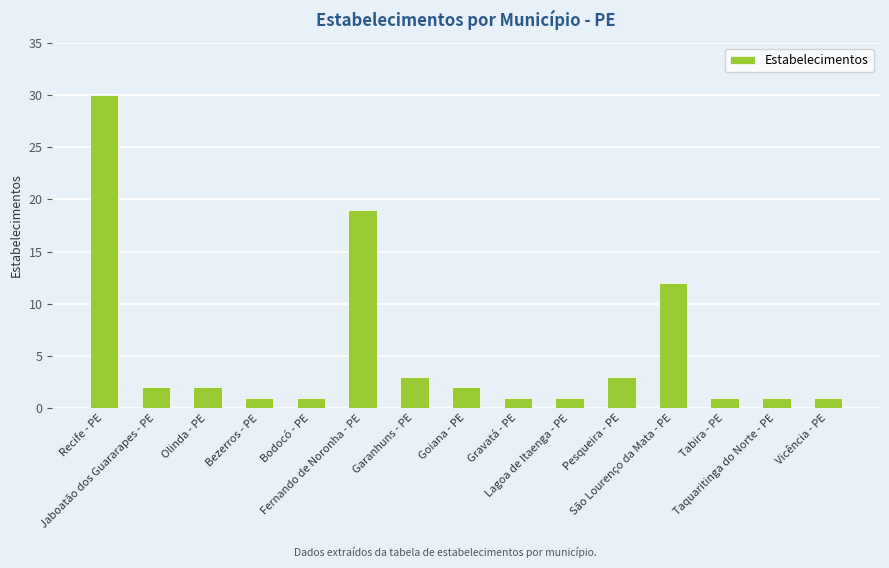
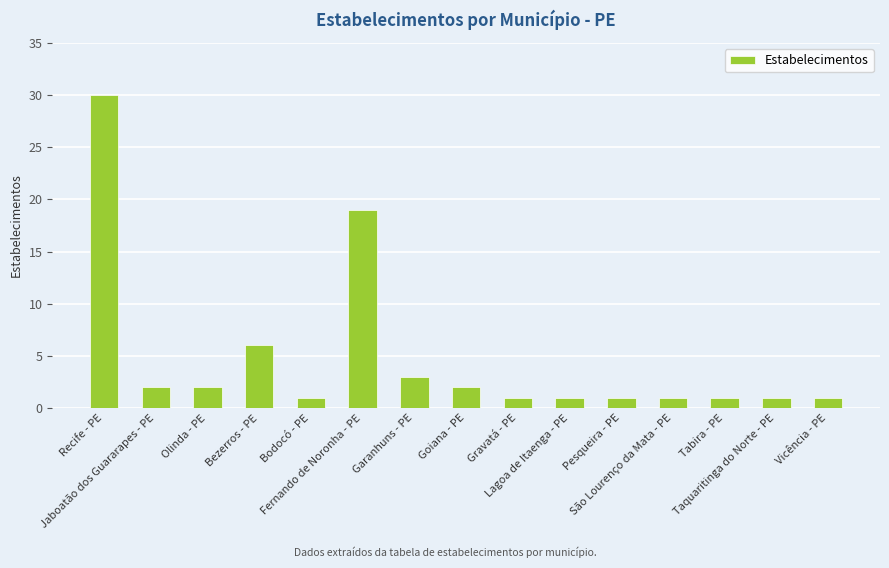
Bezerros - PE: 1 -> 6
Pesqueira - PE: 3 -> 1
São Lourenço da Mata - PE: 12 -> 1
